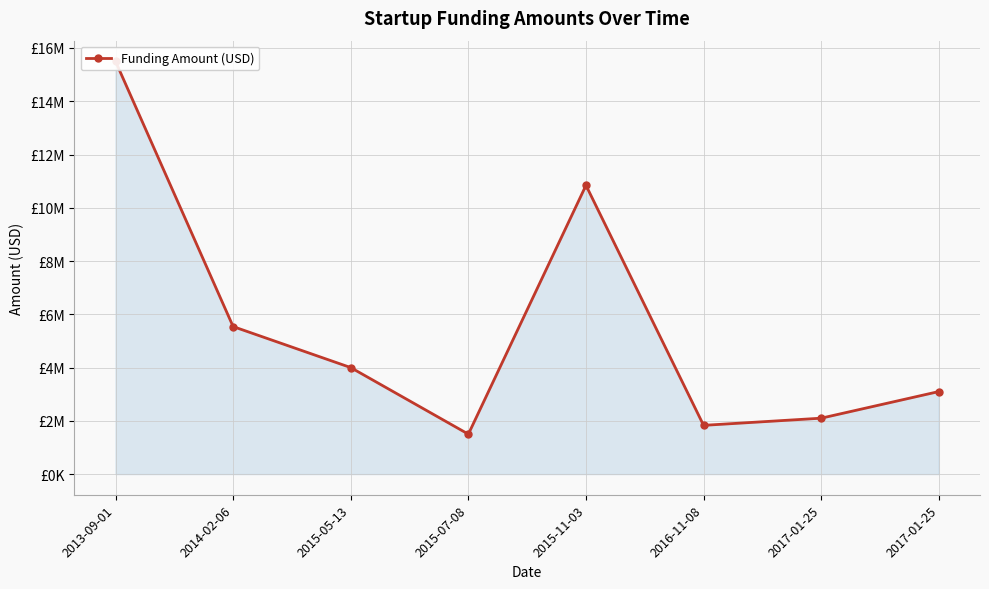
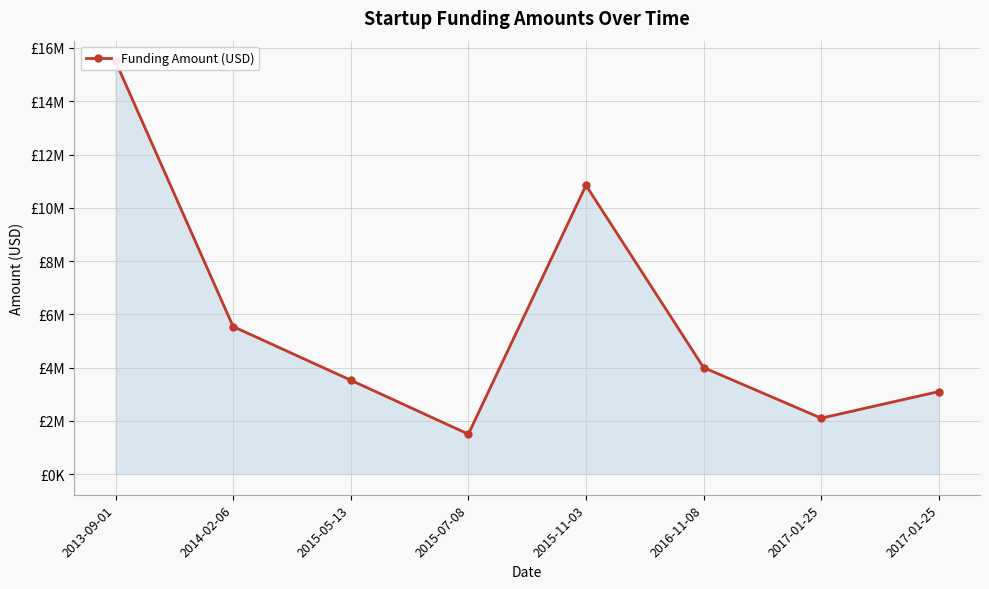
2015-05-13: £4000000 -> £3500000
2016-11-08: £1800000 -> £4000000
